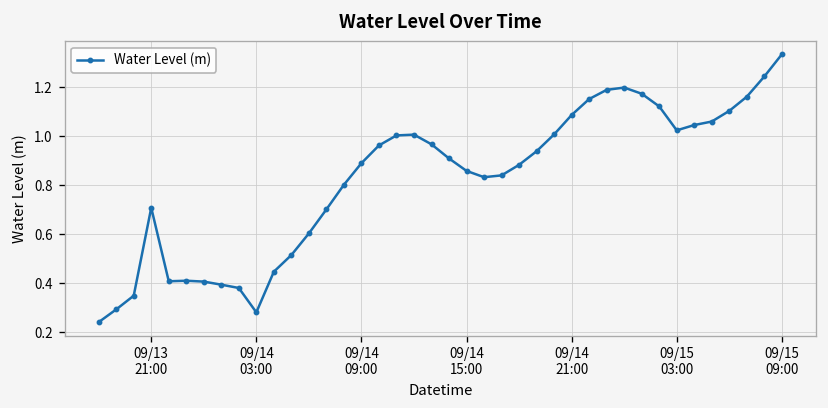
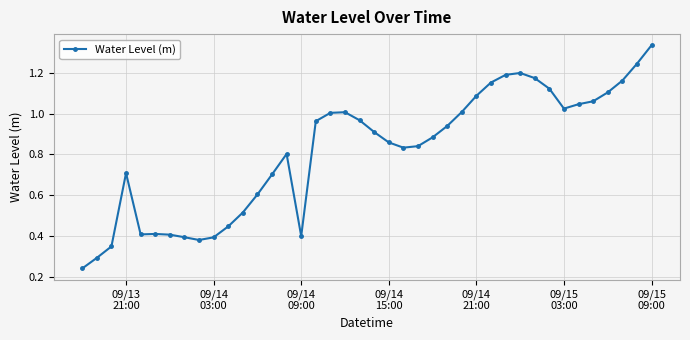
09/14 03:00: 0.28 -> 0.39
09/14 09:00: 0.89 -> 0.40
